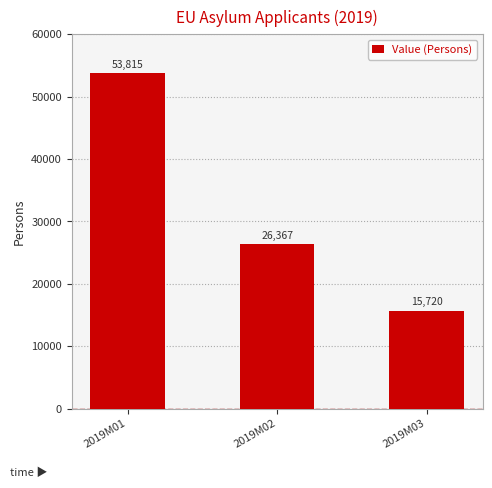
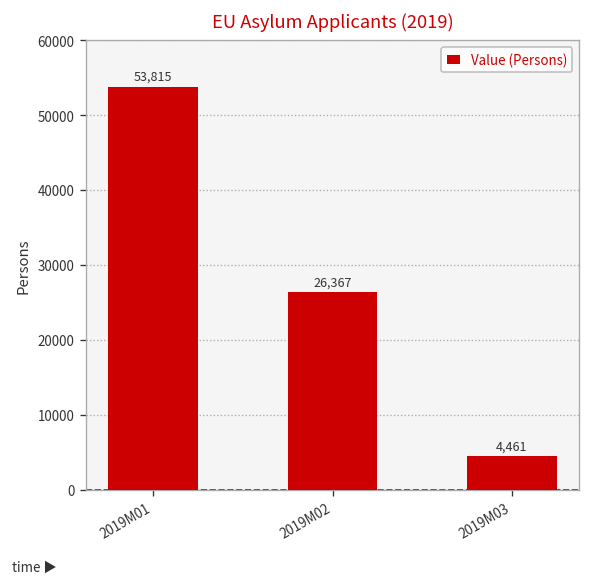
2019M03: 15,720 -> 4,461
